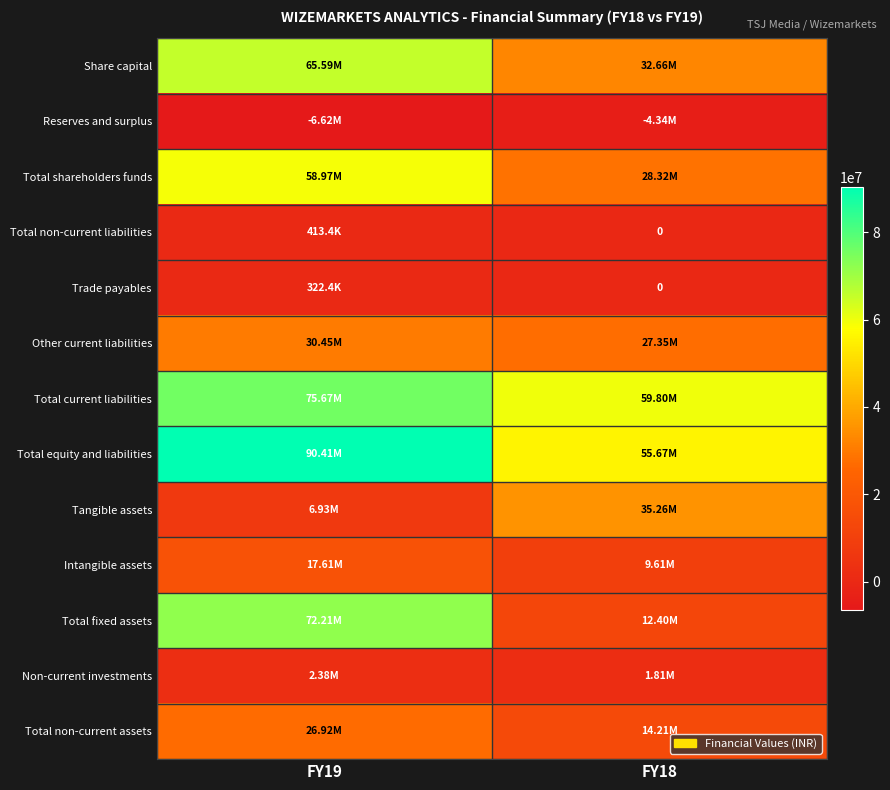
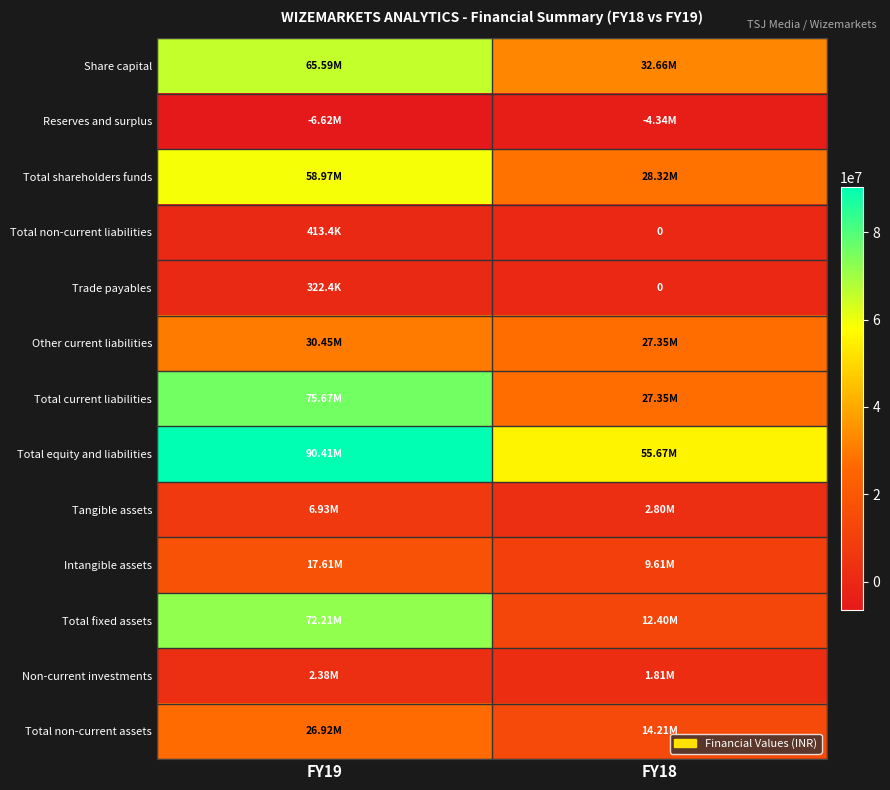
Total current liabilities, FY18: 59.80M -> 27.35M
Tangible assets, FY18: 35.26M -> 2.80M
